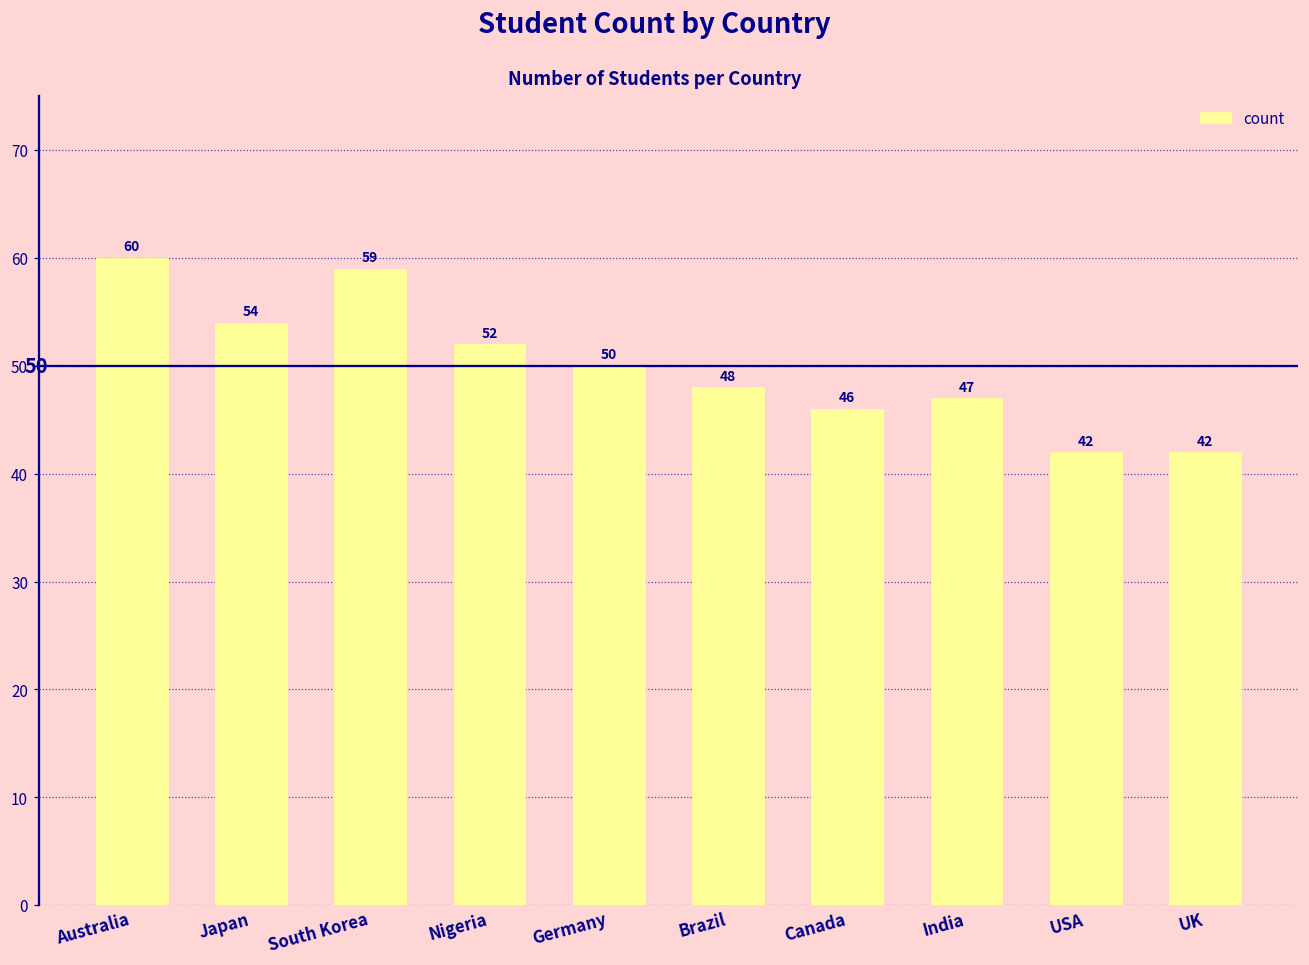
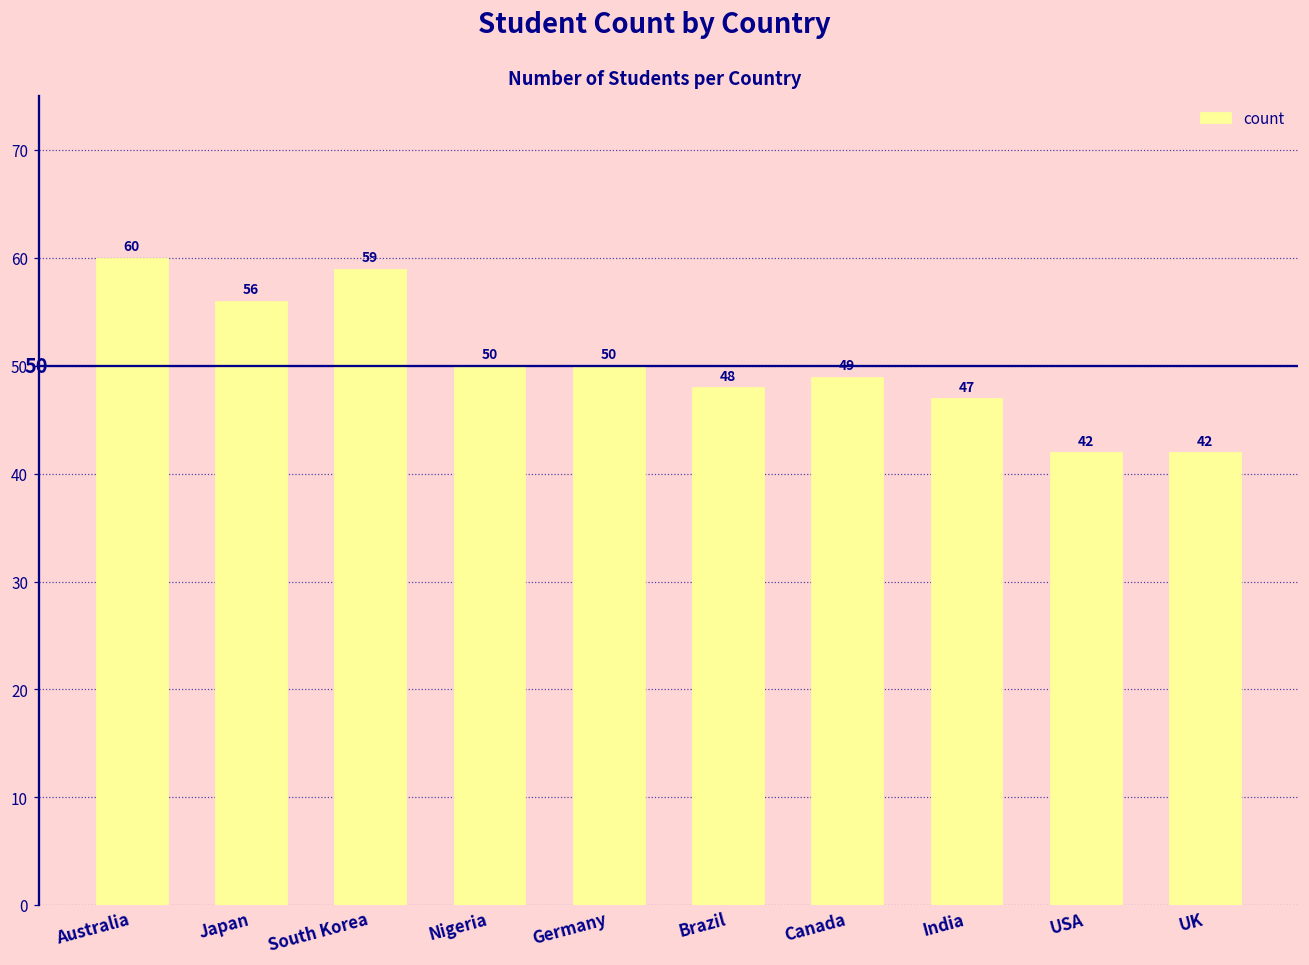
Japan: 54 -> 56
Nigeria: 52 -> 50
Canada: 46 -> 49
